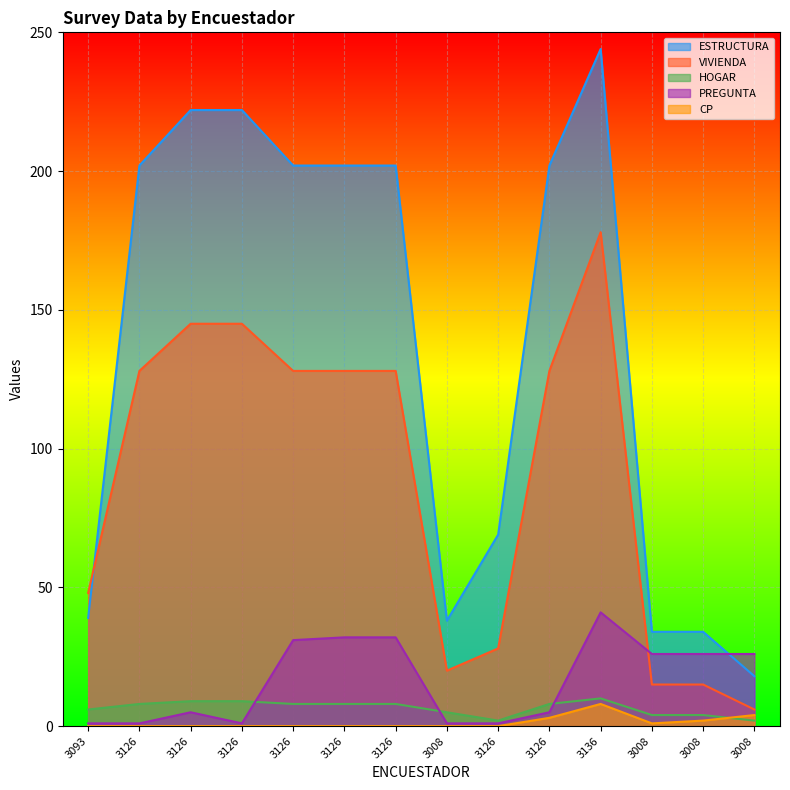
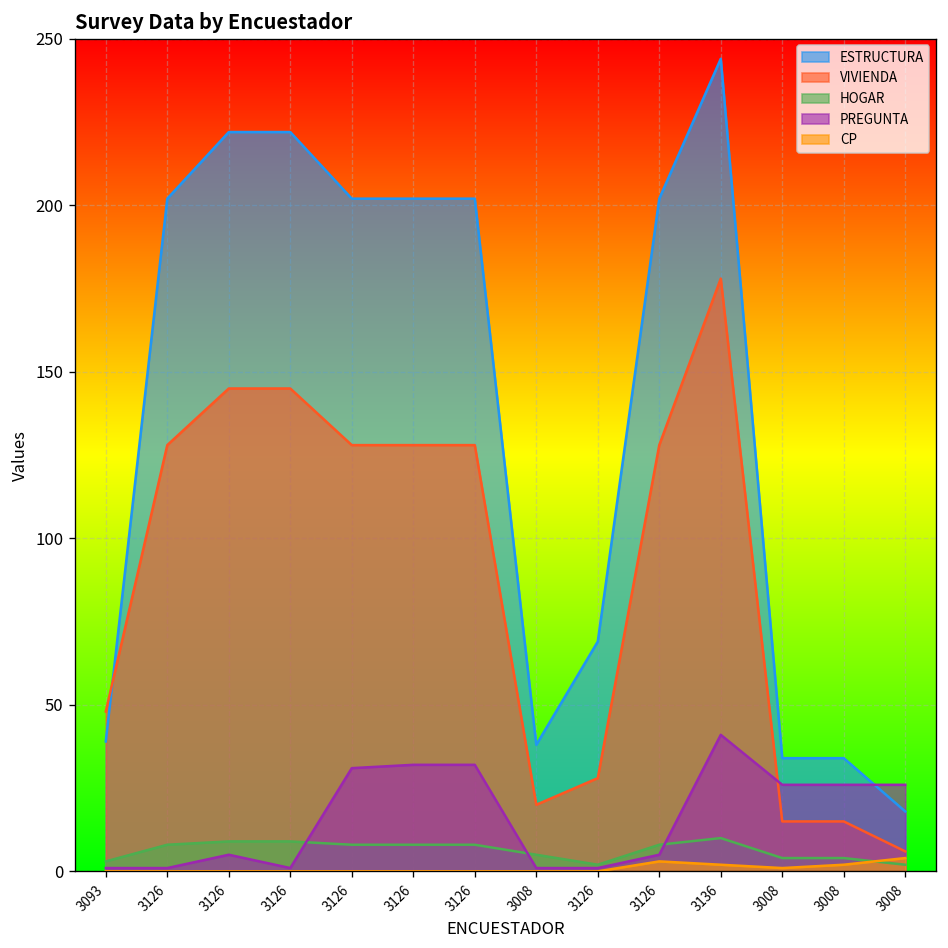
HOGAR, 3093: 6 -> 3
CP, 3136: 8 -> 2
